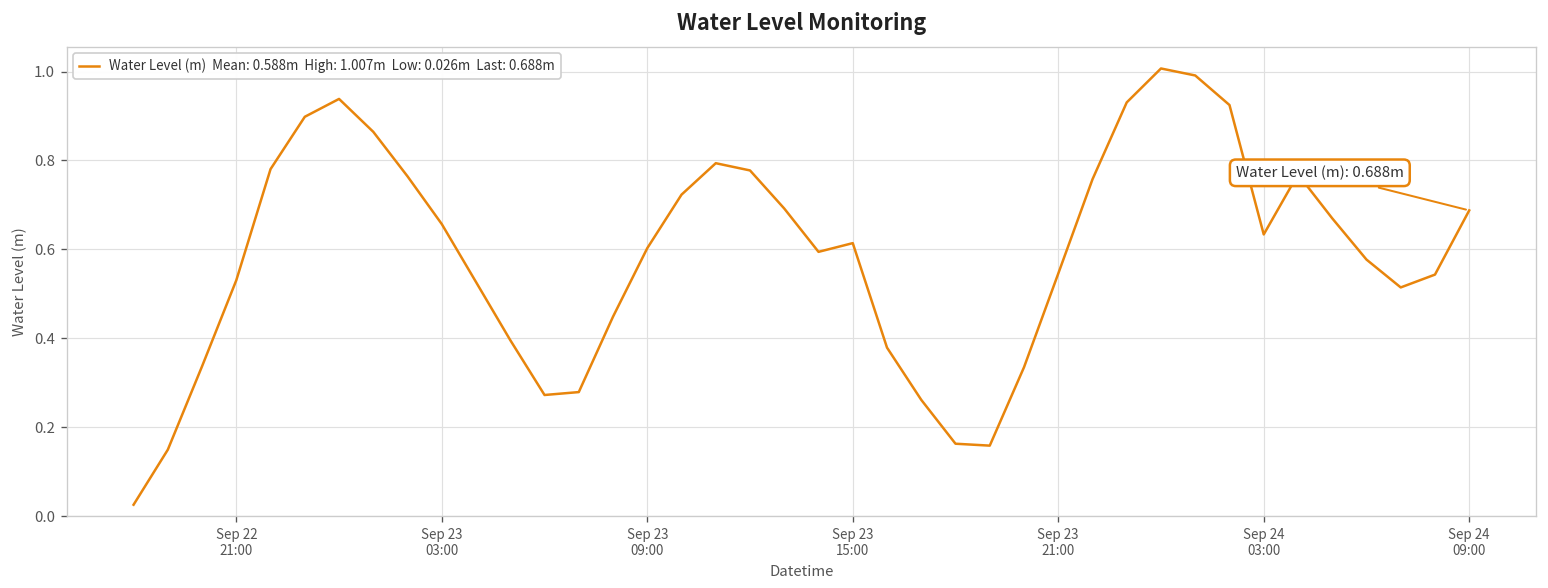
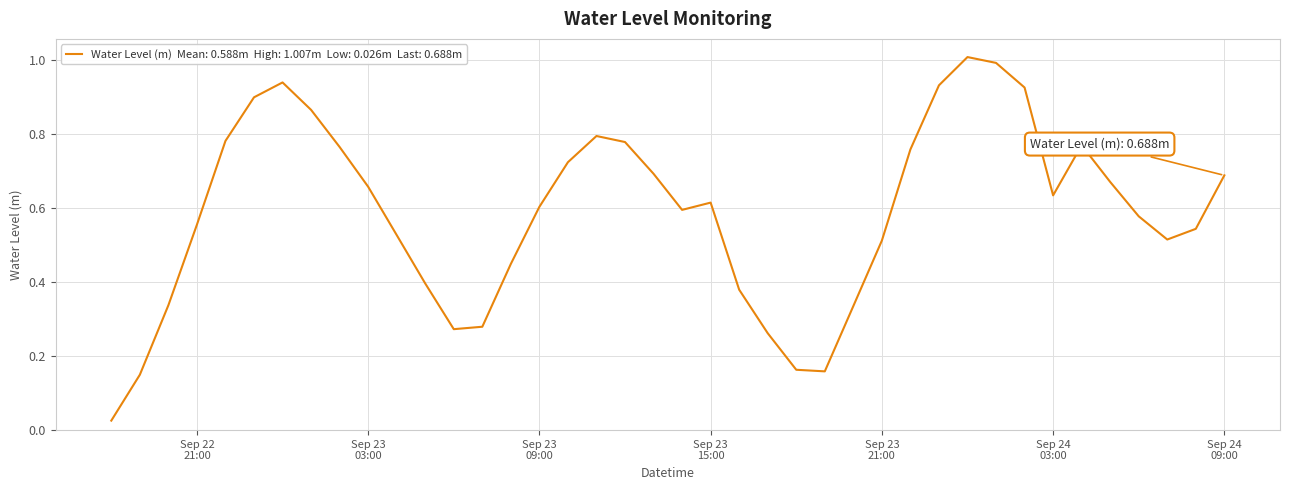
Sep 22 21:00: 0.53 -> 0.55
Sep 23 21:00: 0.55 -> 0.51
